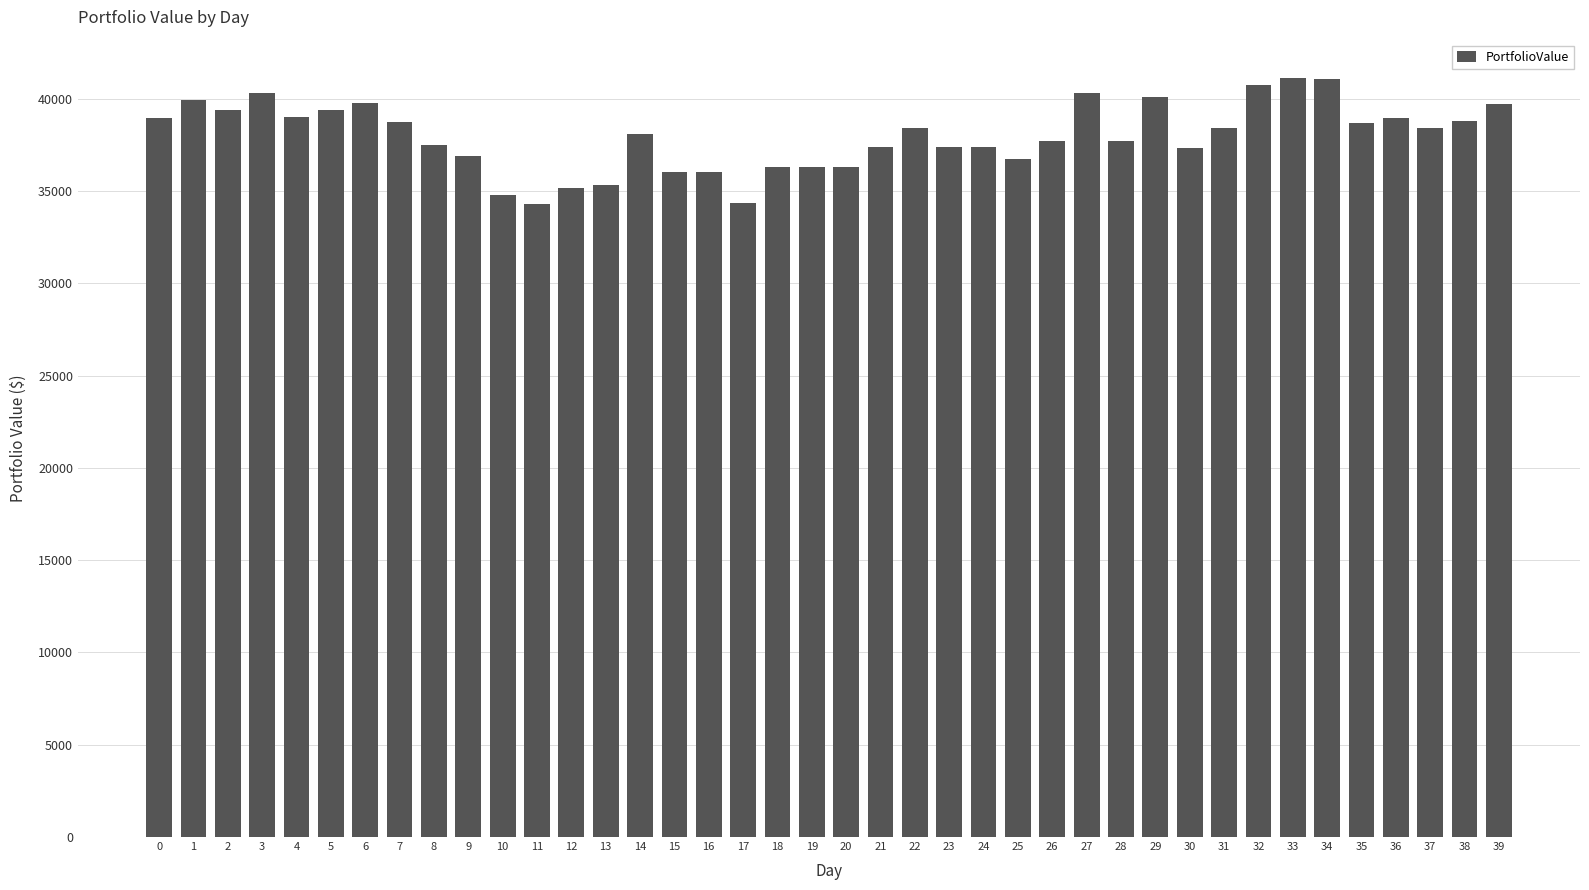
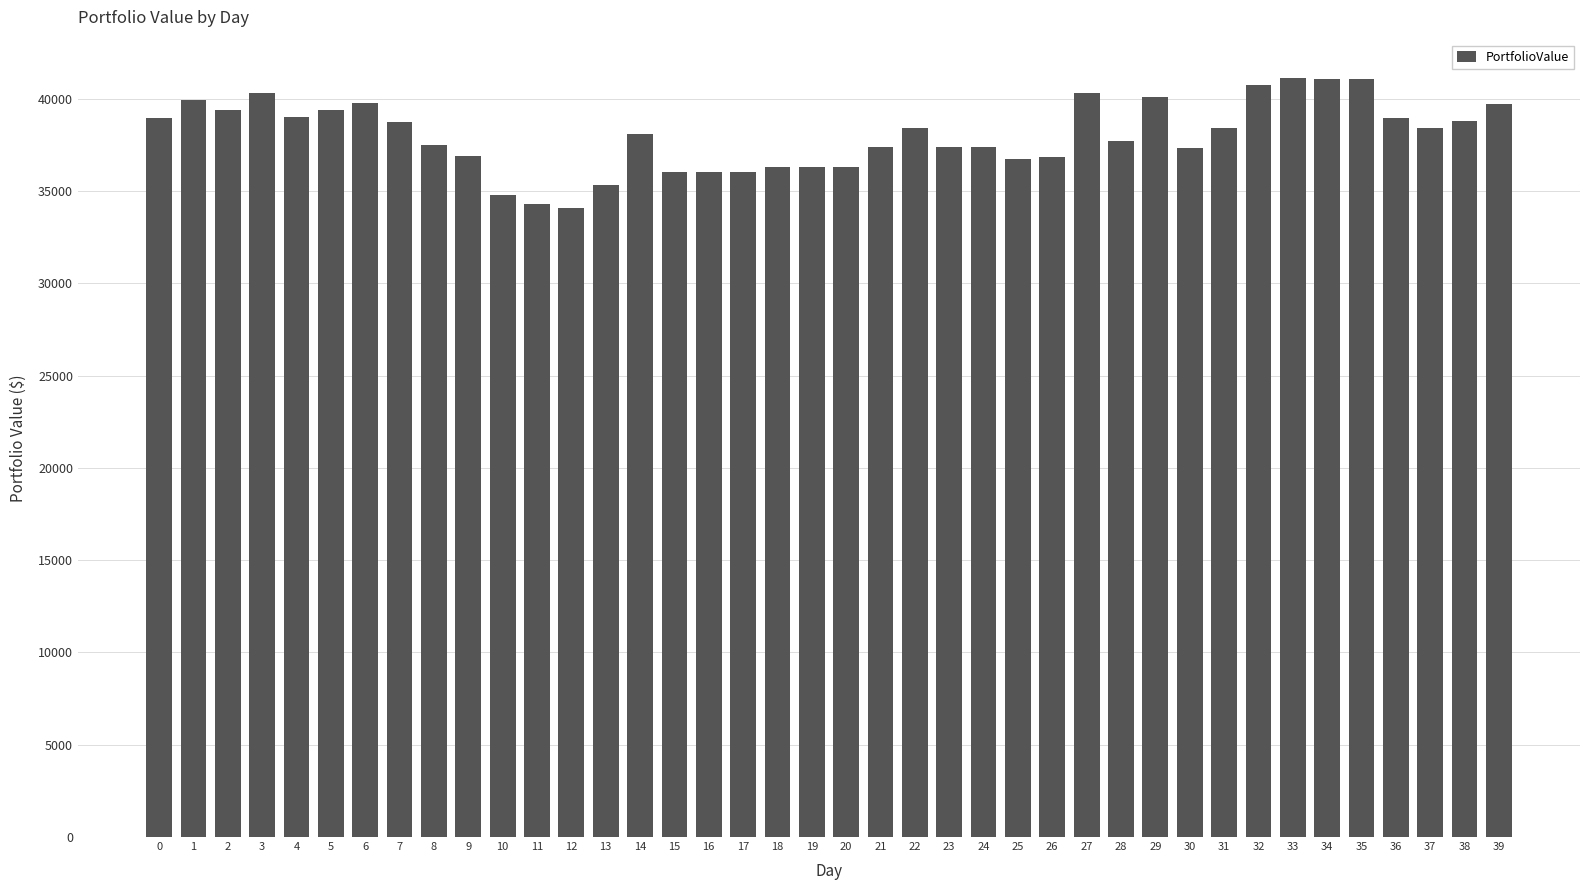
12: 35200 -> 34100
17: 34300 -> 36100
26: 37700 -> 36900
35: 38700 -> 41100
